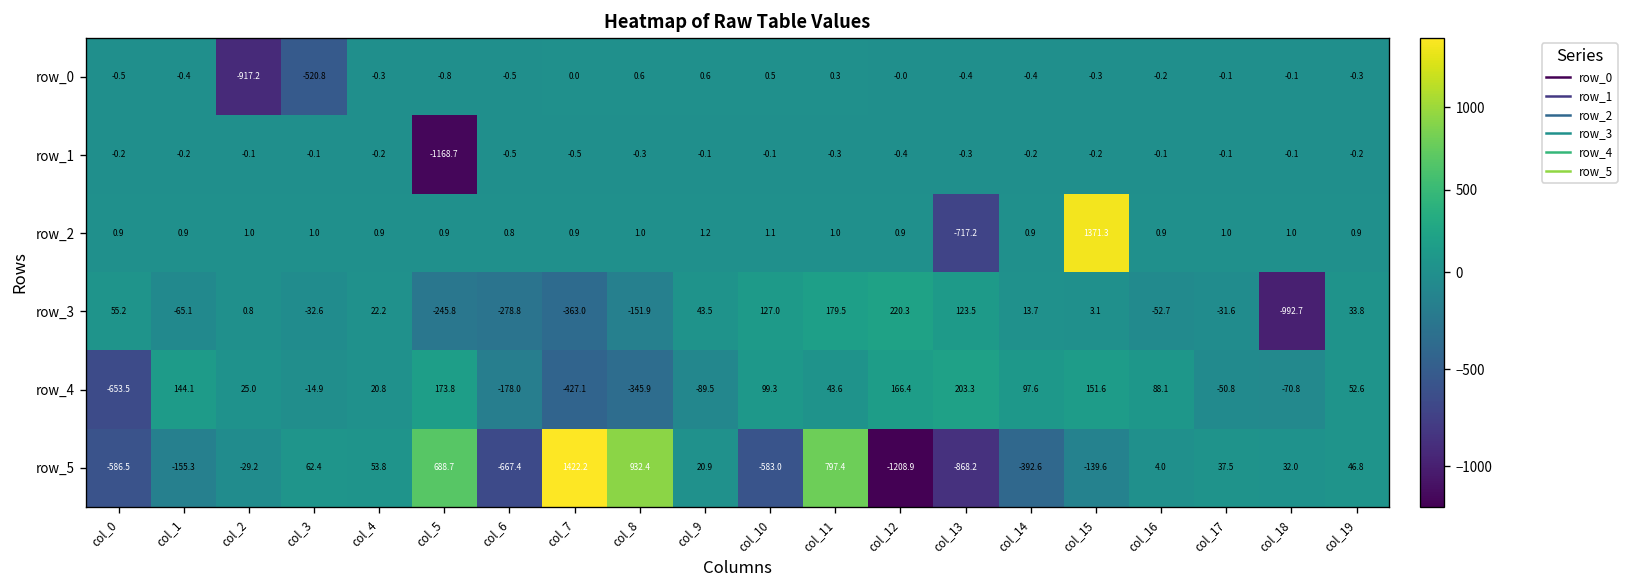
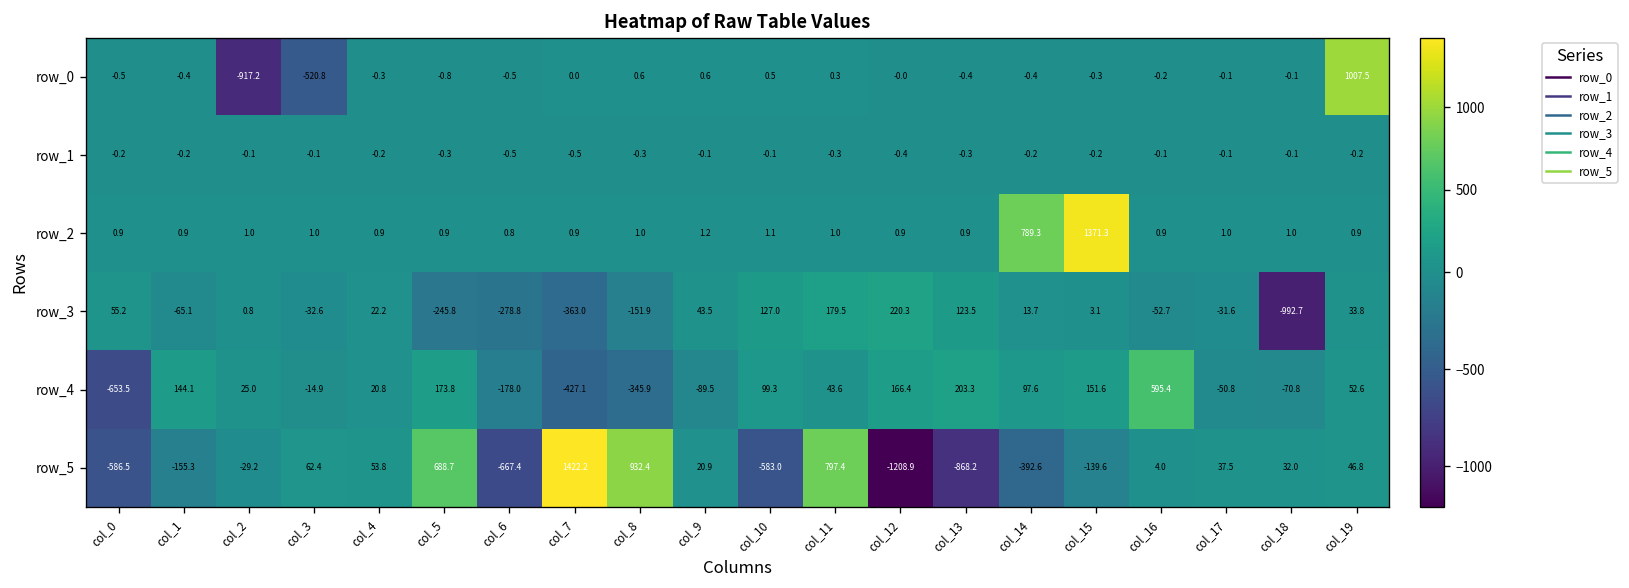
row_0, col_19: -0.3 -> 1007.5
row_1, col_5: -1168.7 -> -0.3
row_2, col_13: -717.2 -> 0.9
row_2, col_14: 0.9 -> 789.3
row_4, col_16: 88.1 -> 595.4
